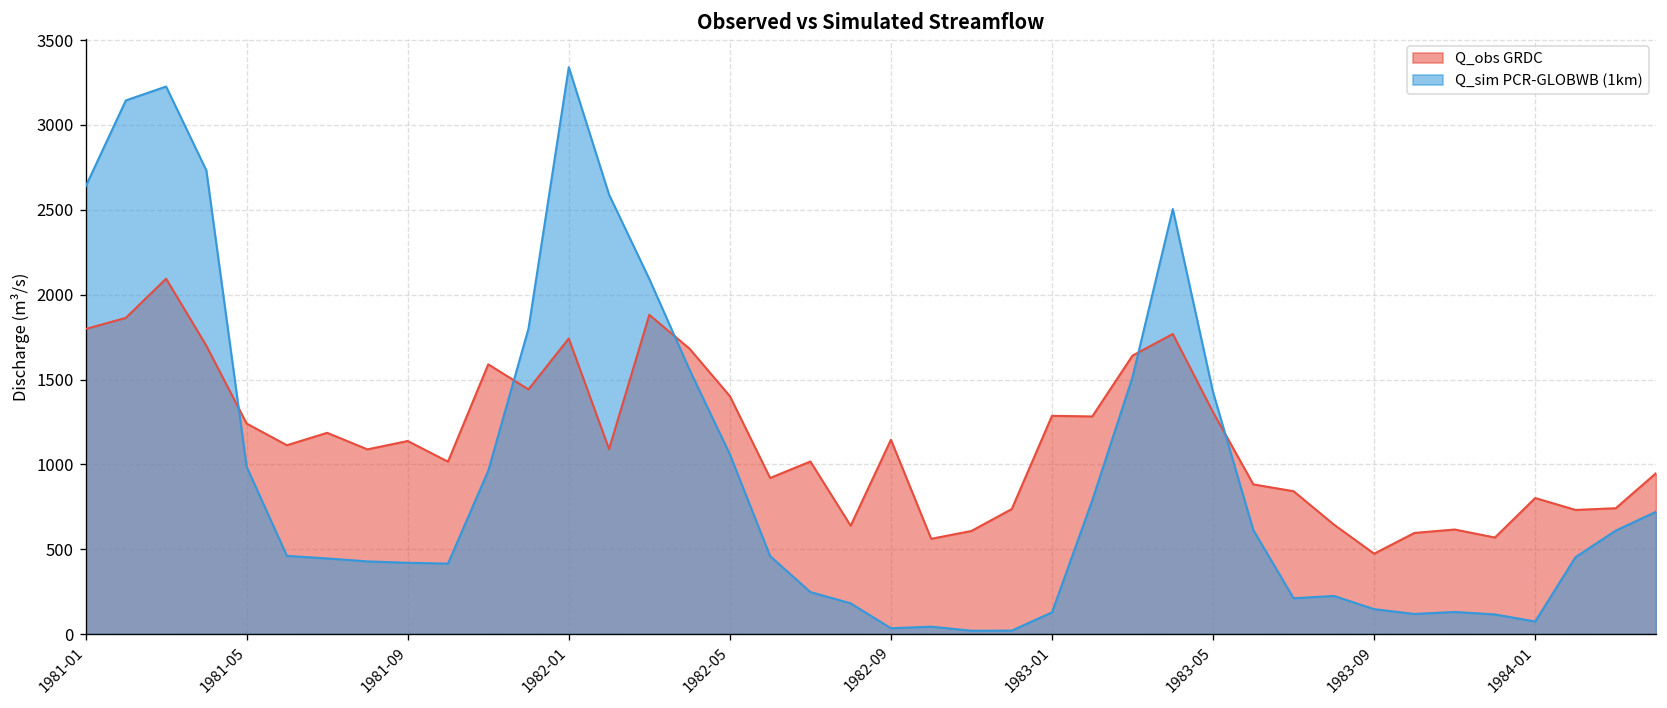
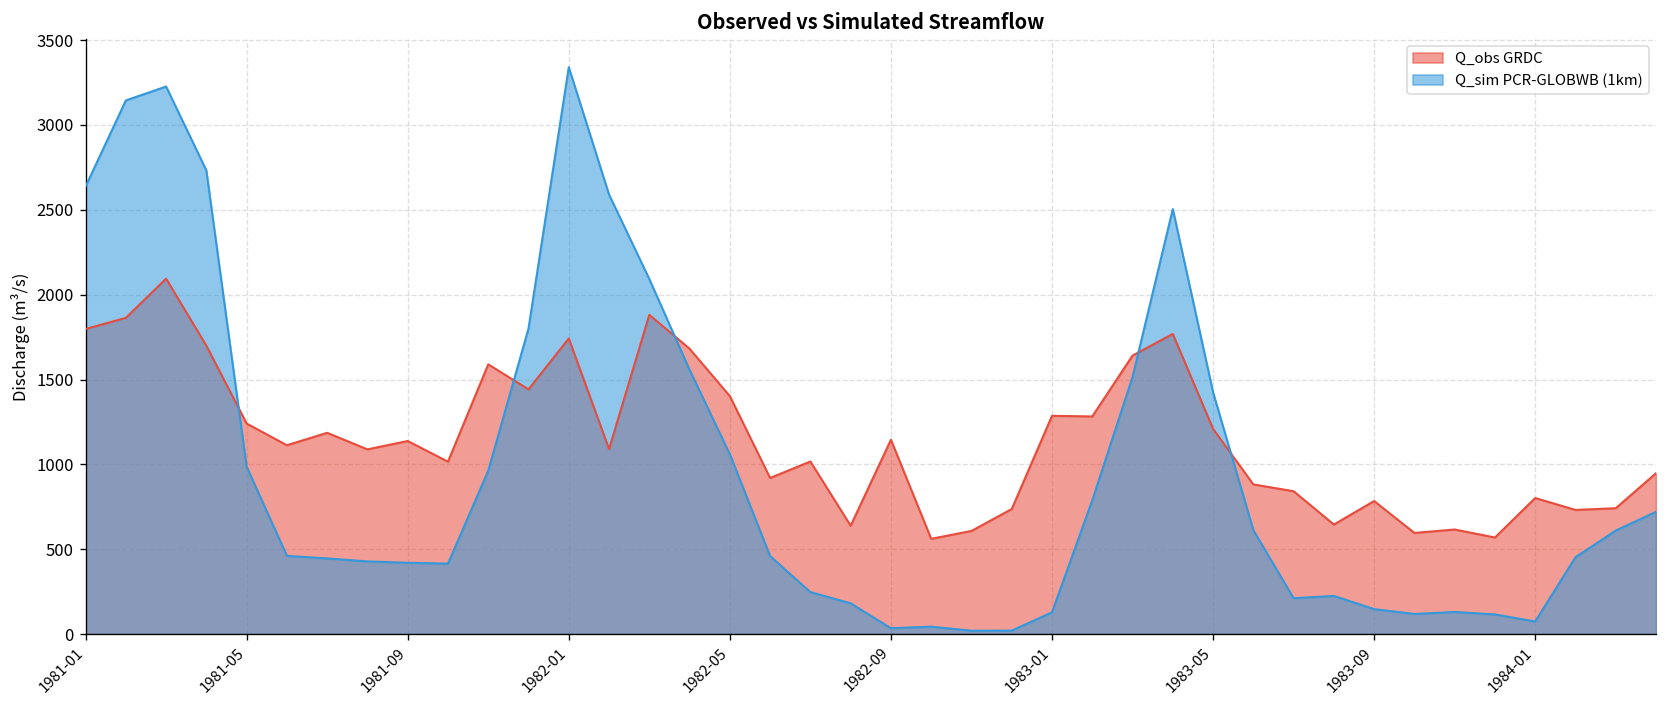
Q_obs GRDC, 1983-05: 1310 -> 1210
Q_obs GRDC, 1983-09: 470 -> 780
